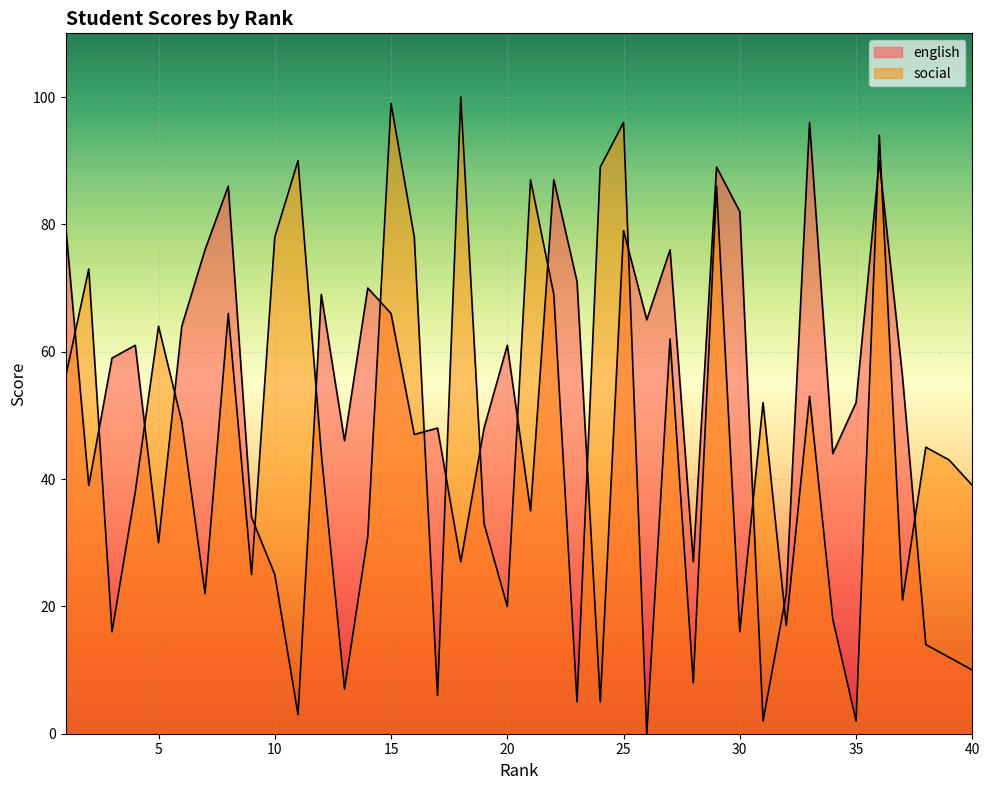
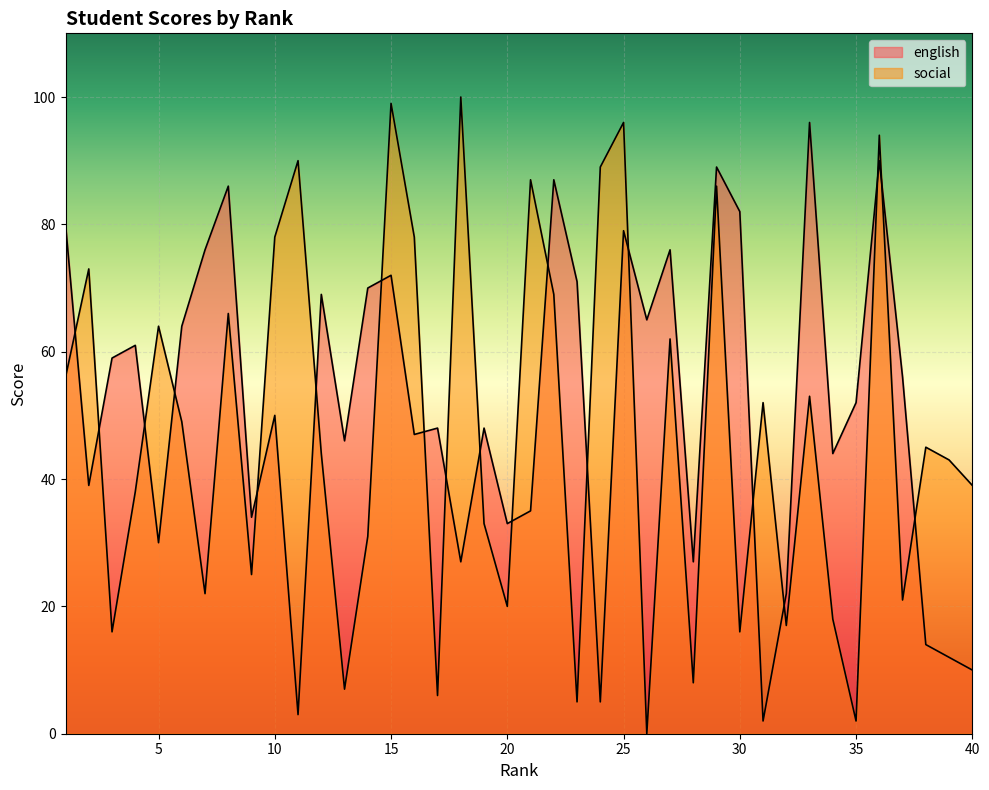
english, 10: 25 -> 50
english, 15: 66 -> 72
english, 20: 61 -> 33
